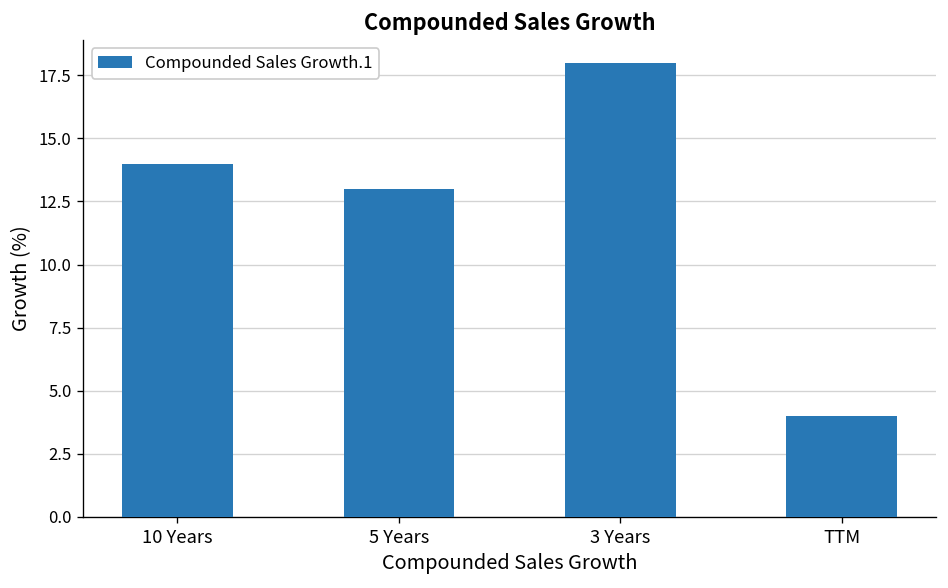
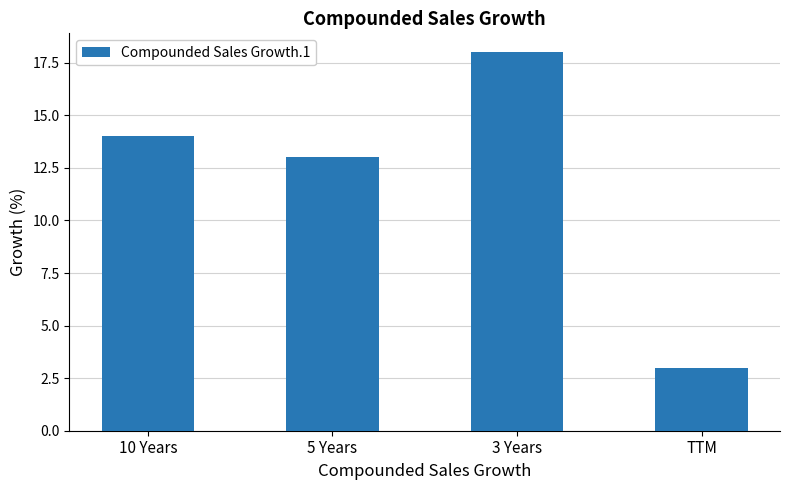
TTM: 4 -> 3
